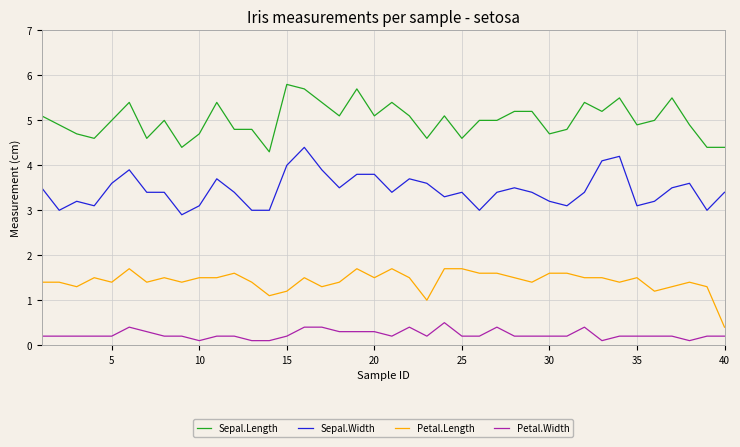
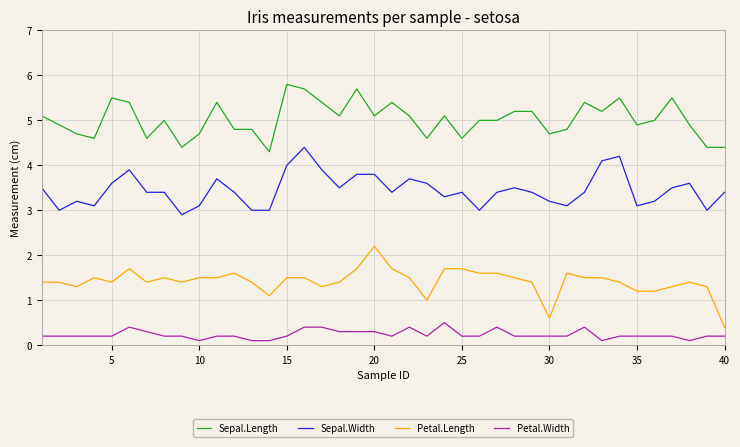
Sepal.Length, 5: 5.0 -> 5.5
Petal.Length, 15: 1.2 -> 1.5
Petal.Length, 20: 1.5 -> 2.2
Petal.Length, 30: 1.6 -> 0.6
Petal.Length, 35: 1.5 -> 1.2
